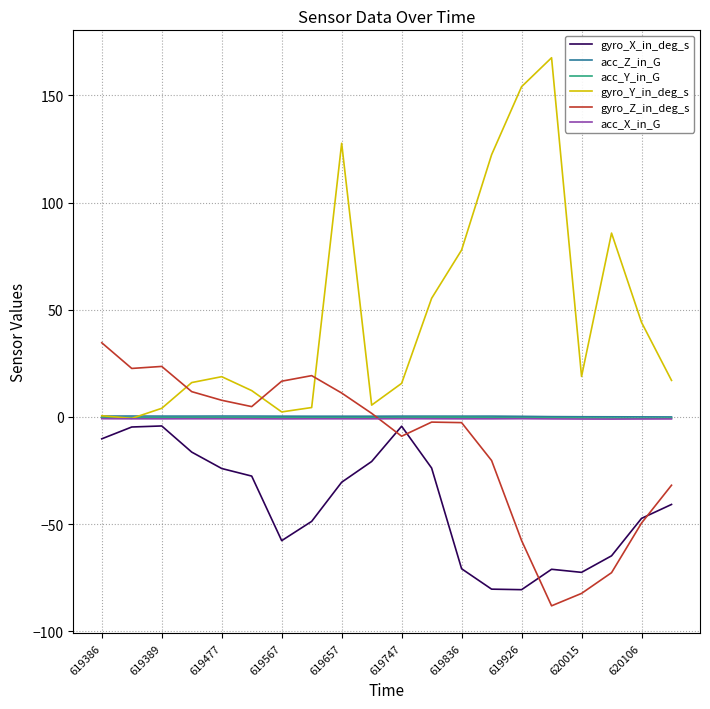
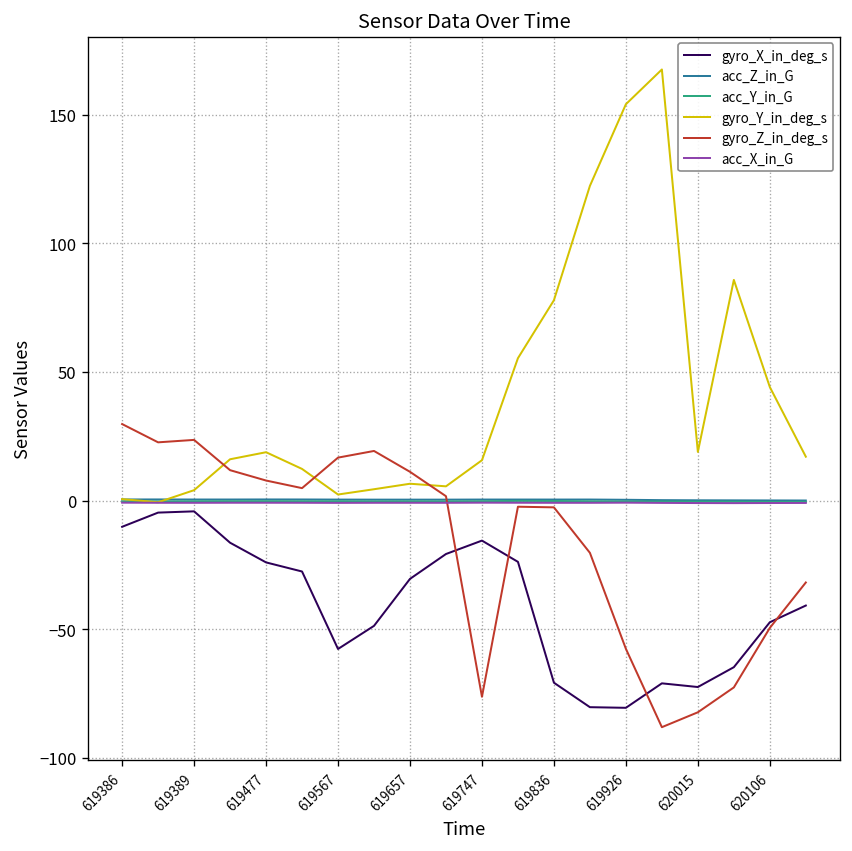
gyro_Z_in_deg_s, 619386: 35 -> 30
gyro_Y_in_deg_s, 619657: 128 -> 7
gyro_X_in_deg_s, 619747: -4 -> -16
gyro_Z_in_deg_s, 619747: -9 -> -76
